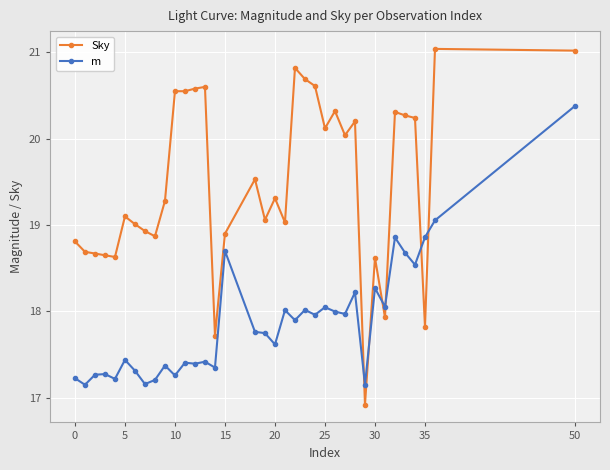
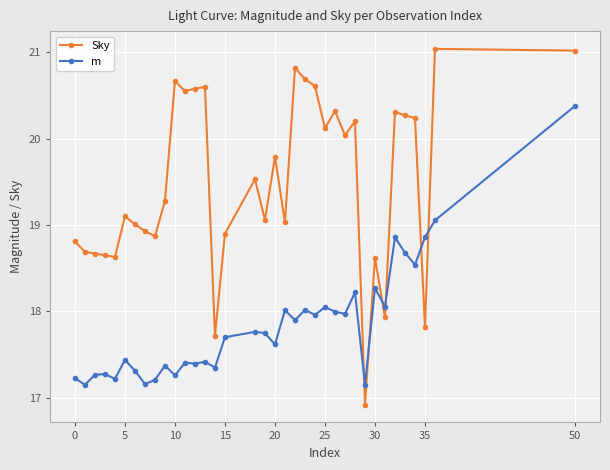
Sky, 10: 20.6 -> 20.7
m, 15: 18.7 -> 17.7
Sky, 20: 19.3 -> 19.8
